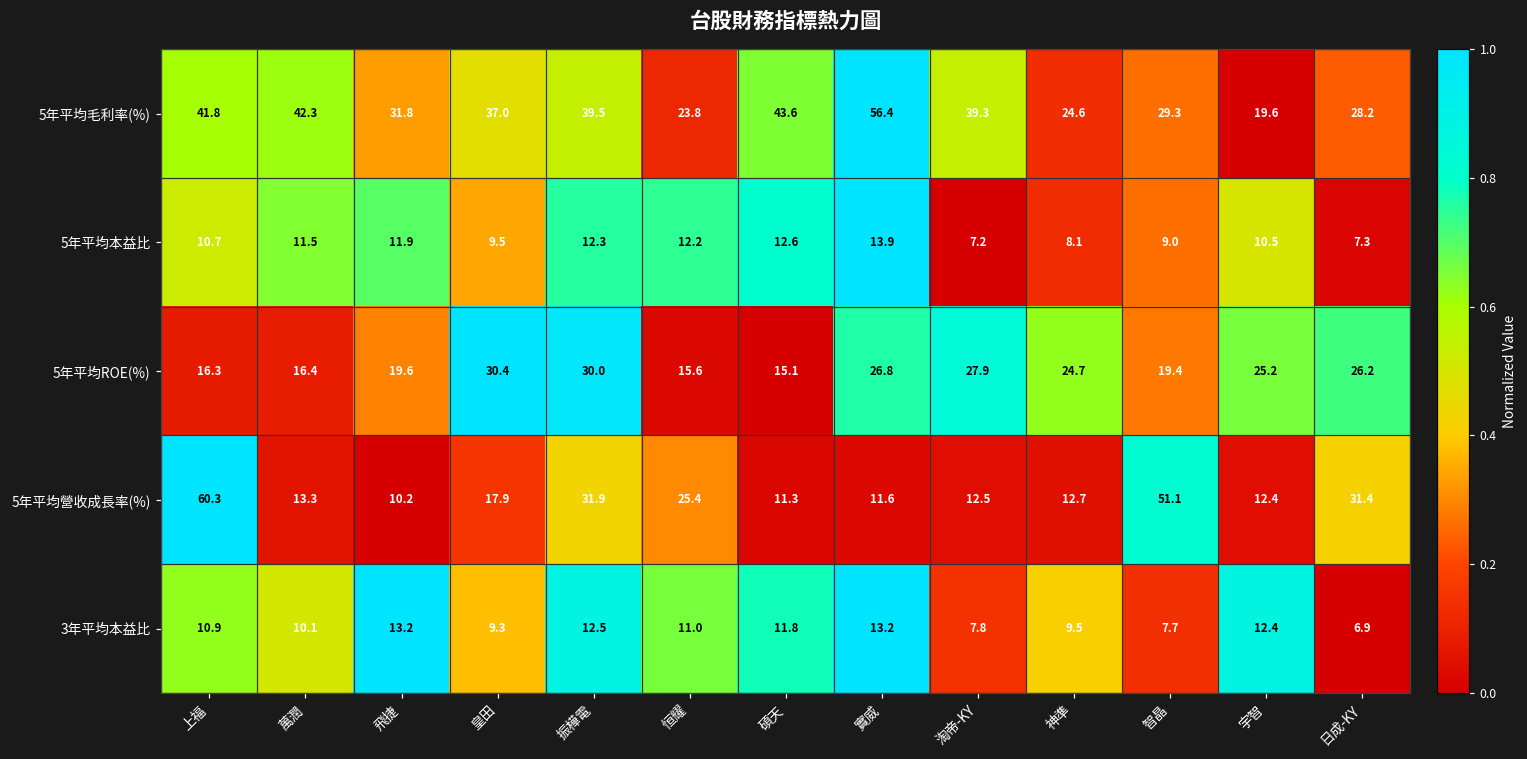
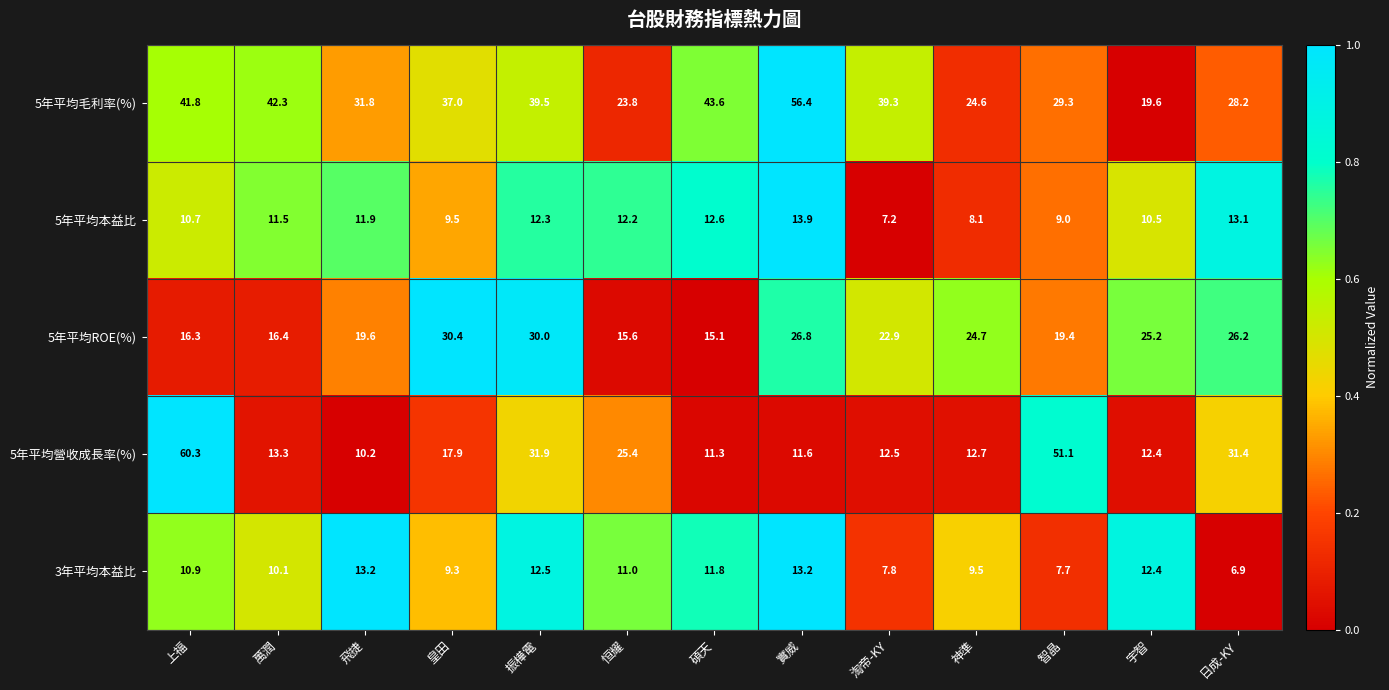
5年平均本益比, 日成-KY: 7.3 -> 13.1
5年平均ROE(%), 淘帝-KY: 27.9 -> 22.9
